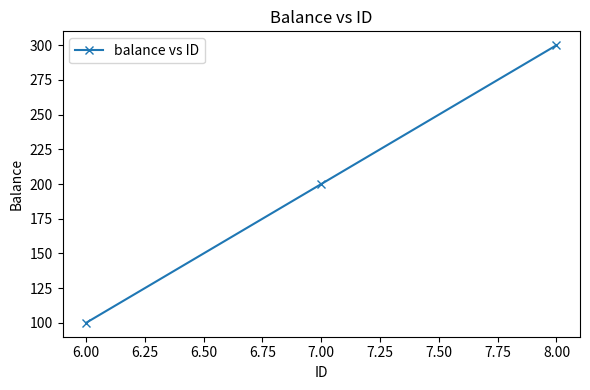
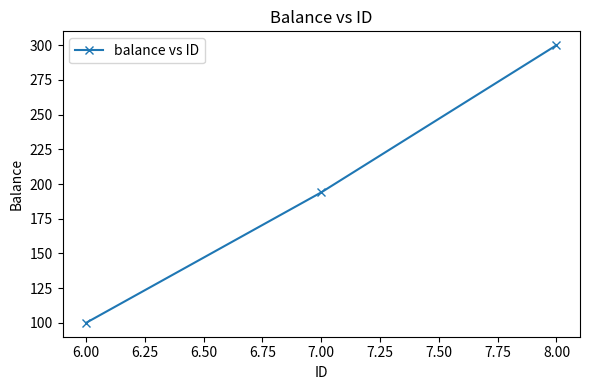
7.00: 200 -> 194
